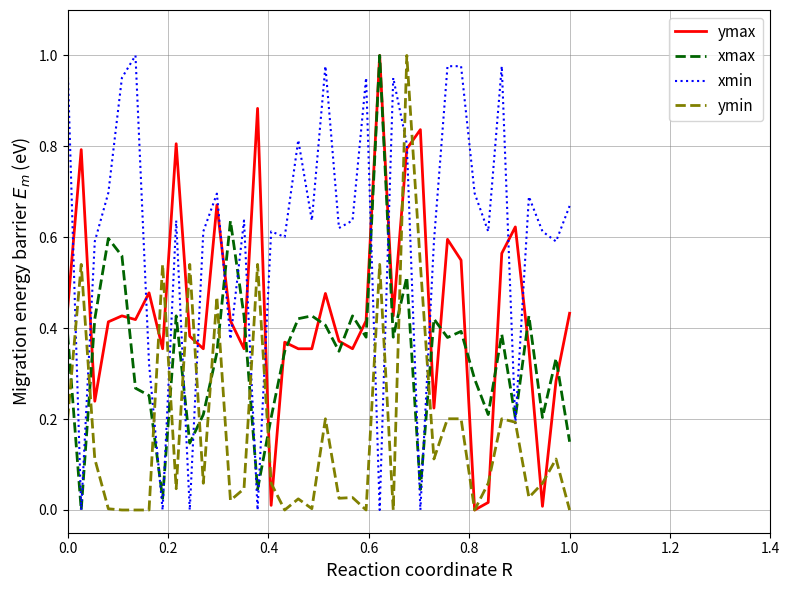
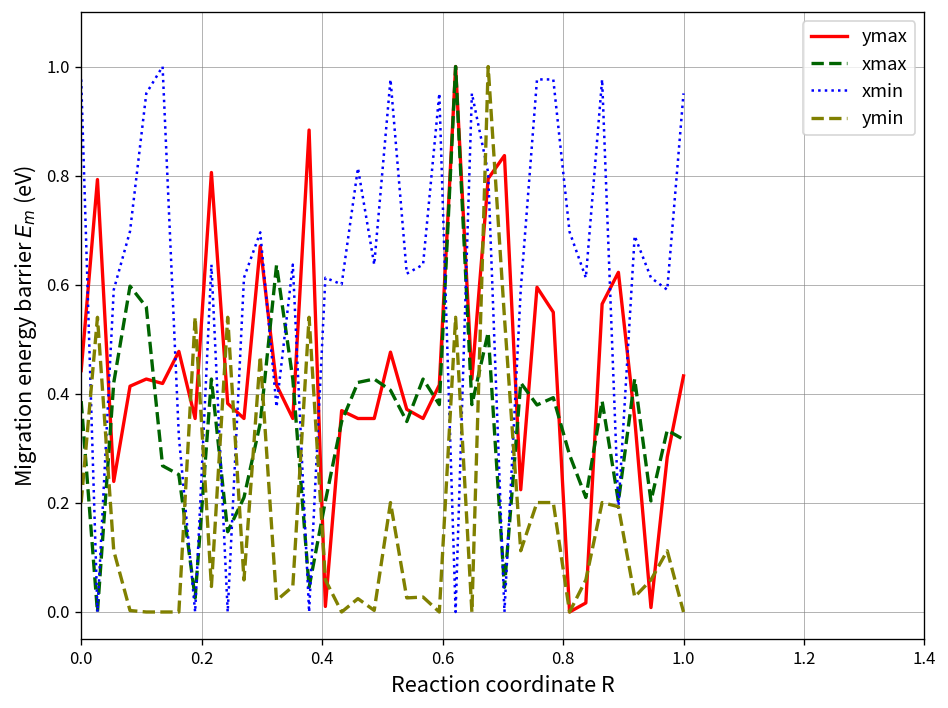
xmax, 1.0: 0.15 -> 0.32
xmin, 1.0: 0.67 -> 0.95
